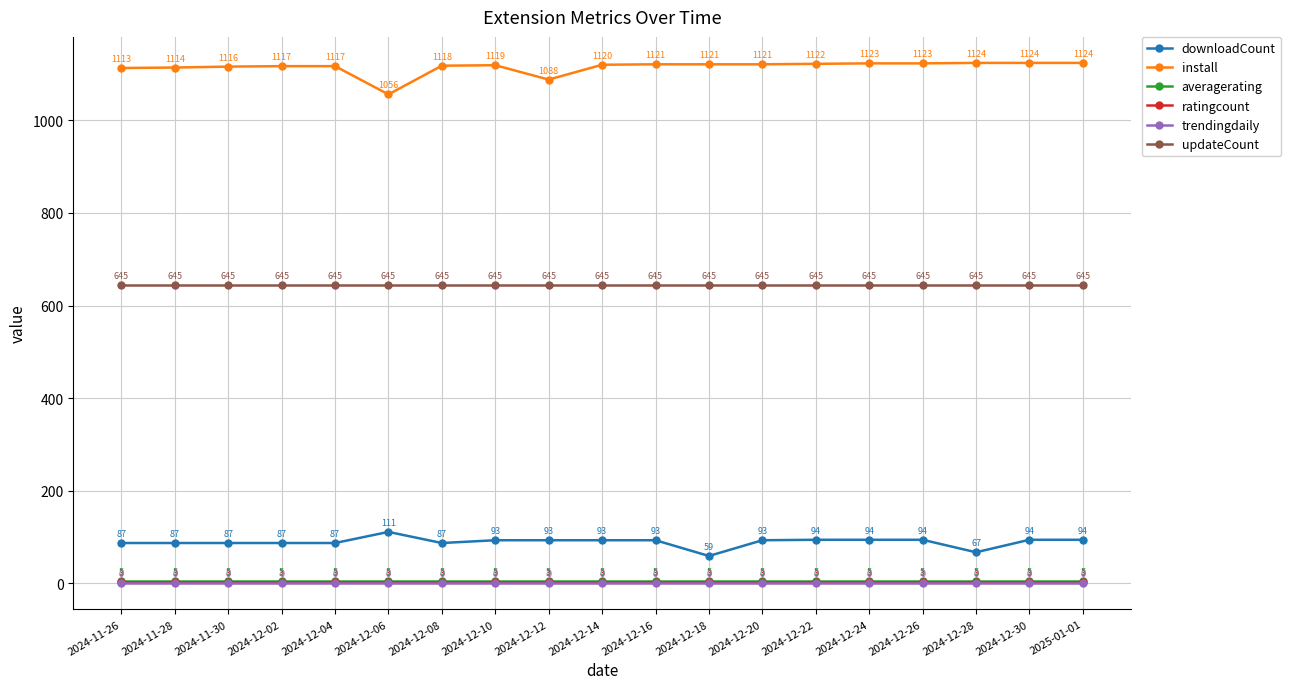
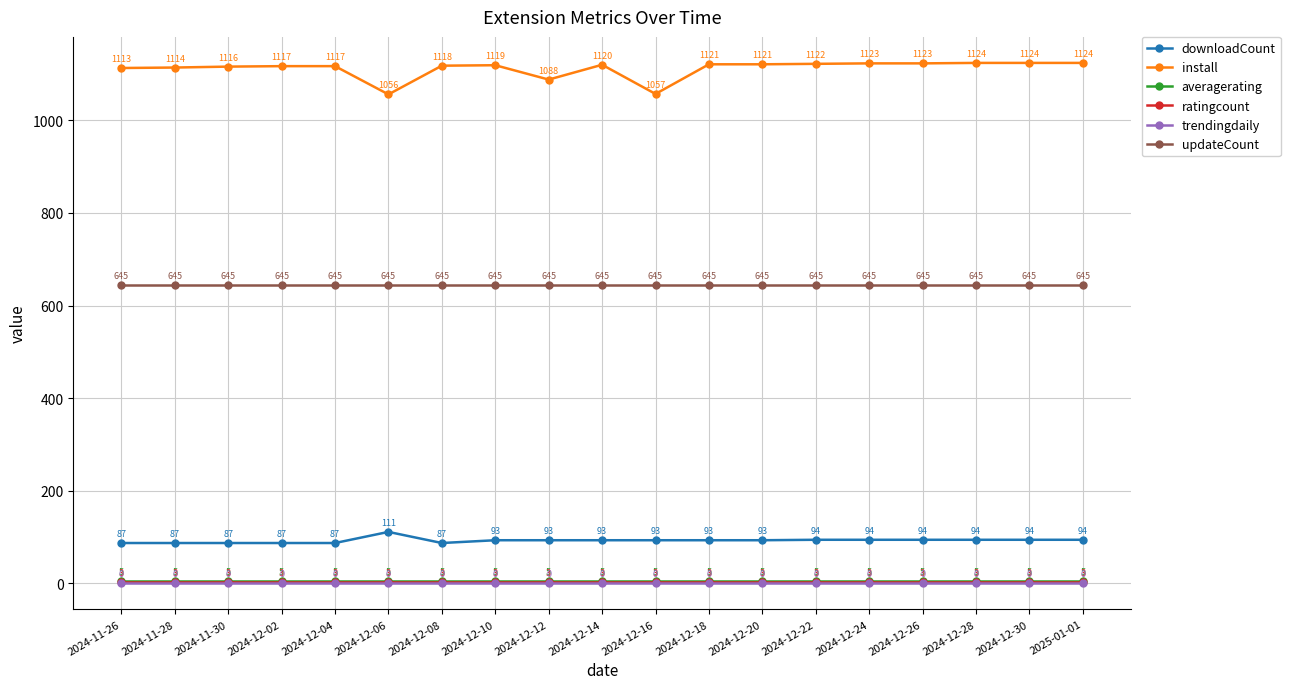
install, 2024-12-16: 1121 -> 1057
downloadCount, 2024-12-18: 59 -> 93
downloadCount, 2024-12-28: 67 -> 94
